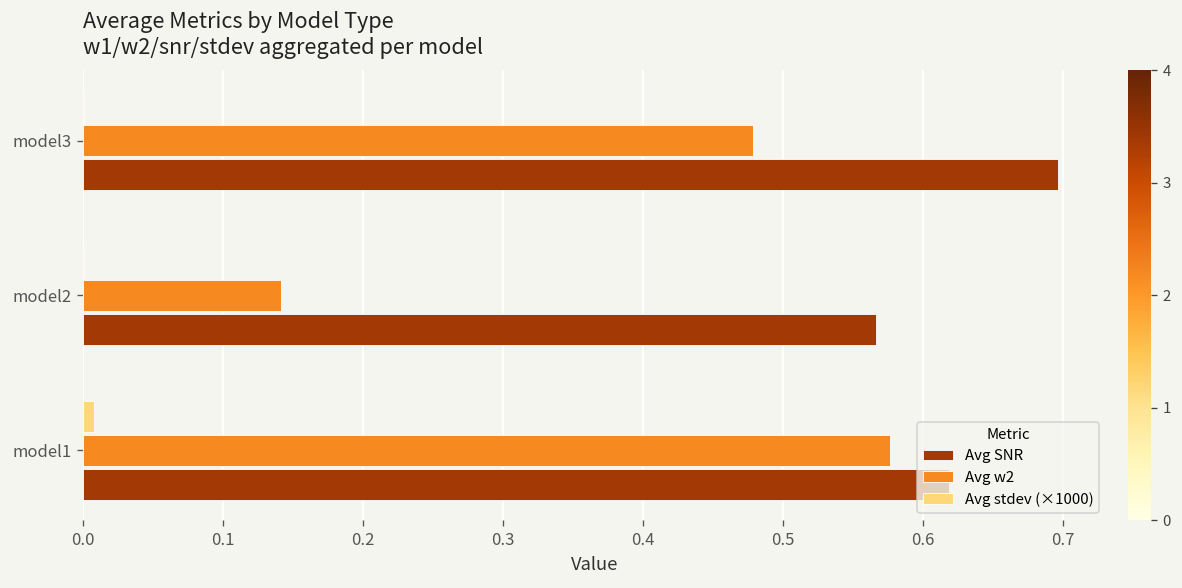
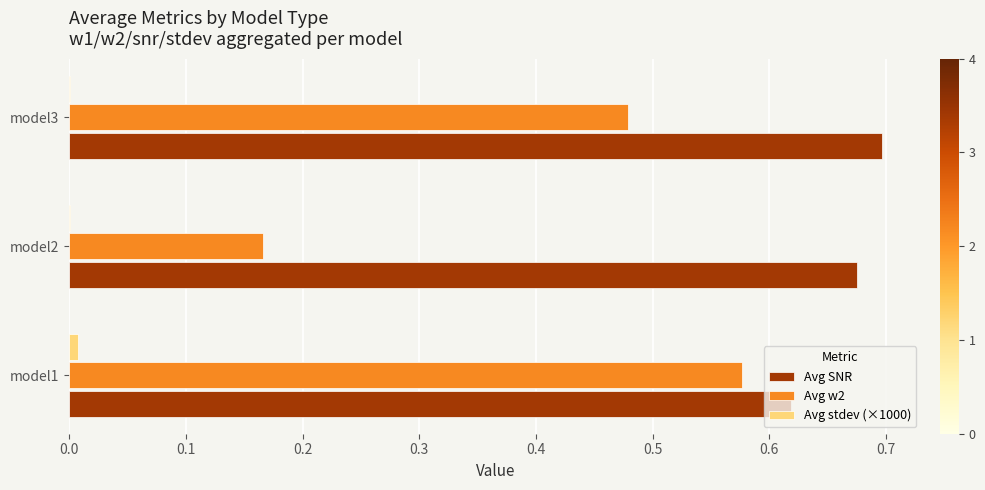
Avg w2, model2: 0.142 -> 0.166
Avg SNR, model2: 0.566 -> 0.675
